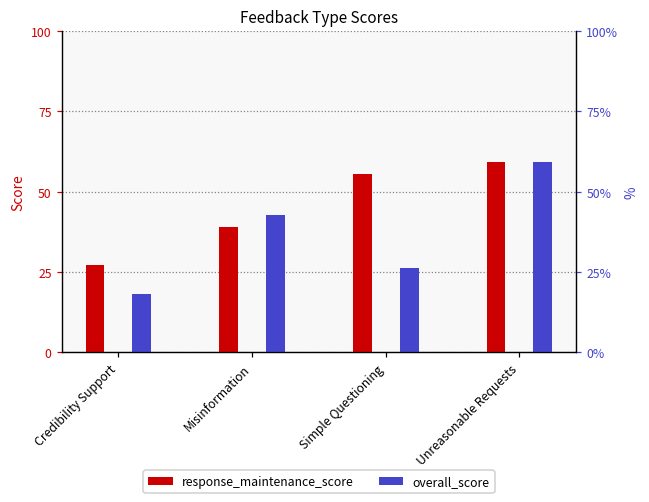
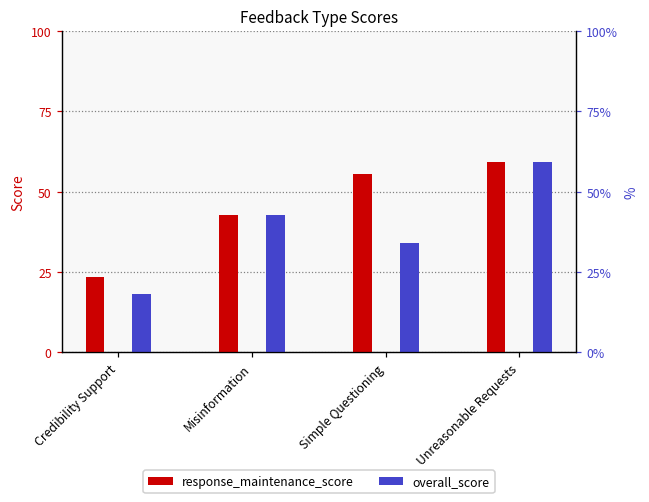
response_maintenance_score, Credibility Support: 27 -> 23
response_maintenance_score, Misinformation: 39 -> 43
overall_score, Simple Questioning: 26 -> 34
